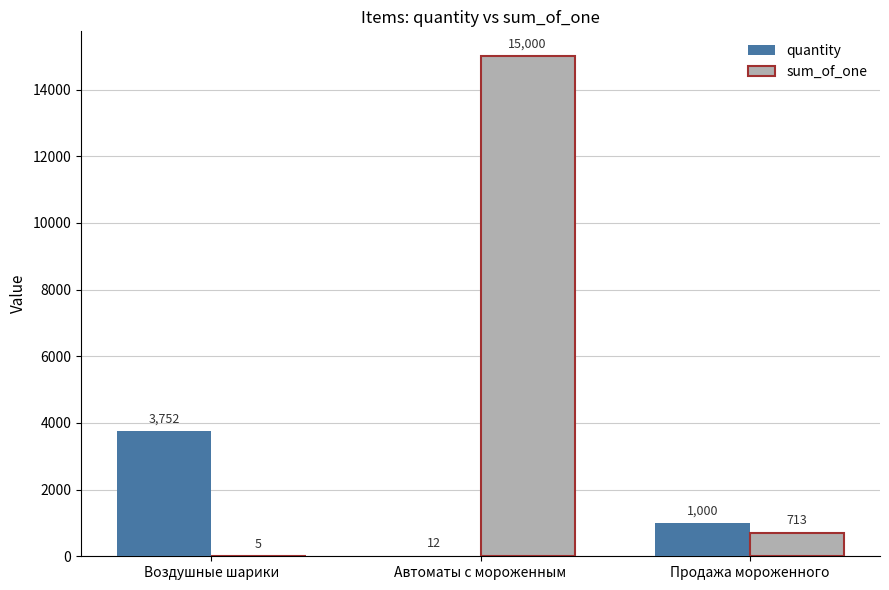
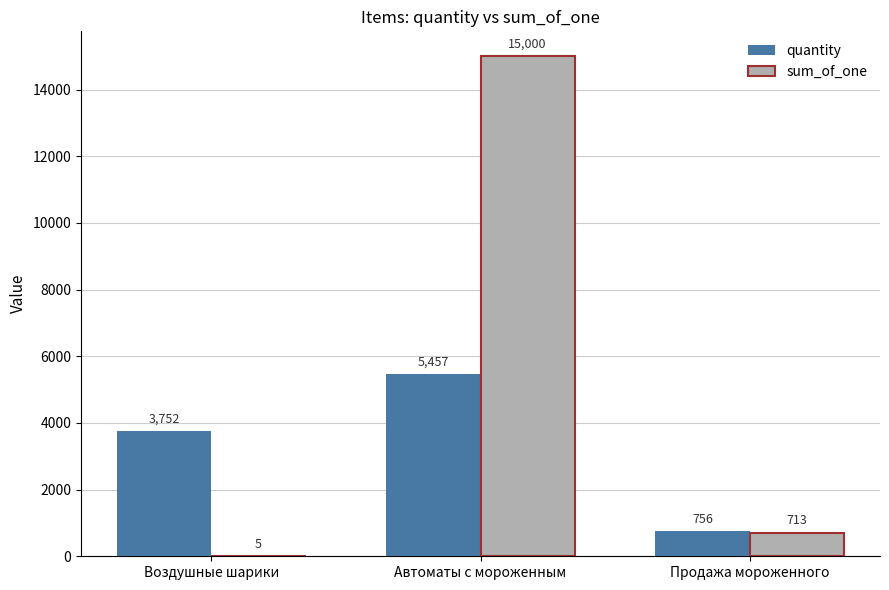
quantity, Автоматы с мороженным: 12 -> 5,457
quantity, Продажа мороженного: 1,000 -> 756
